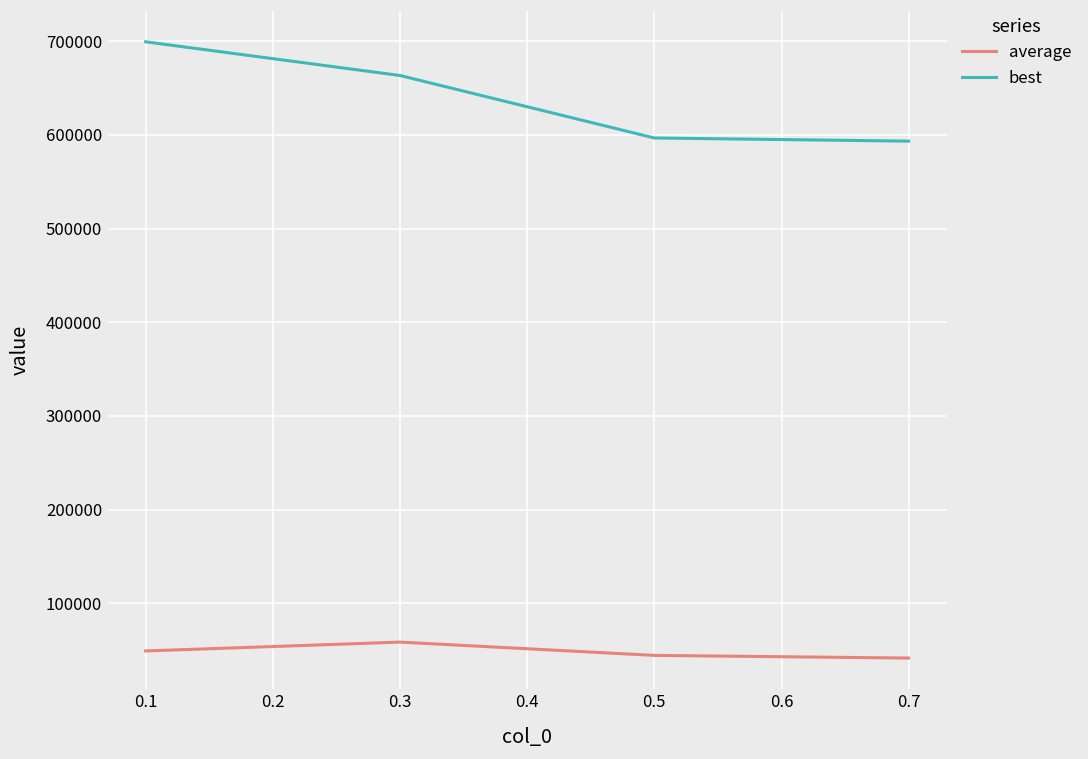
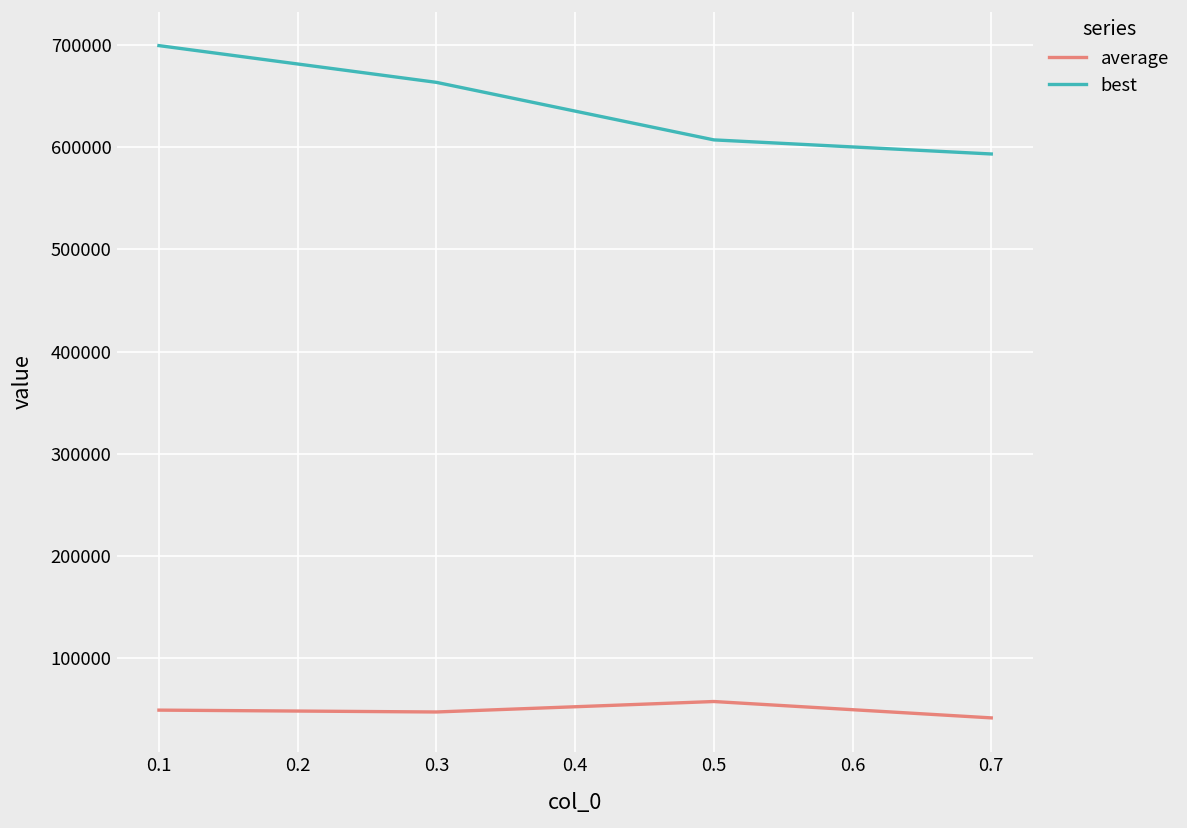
average, 0.3: 60000 -> 50000
average, 0.5: 40000 -> 60000
best, 0.5: 600000 -> 610000
